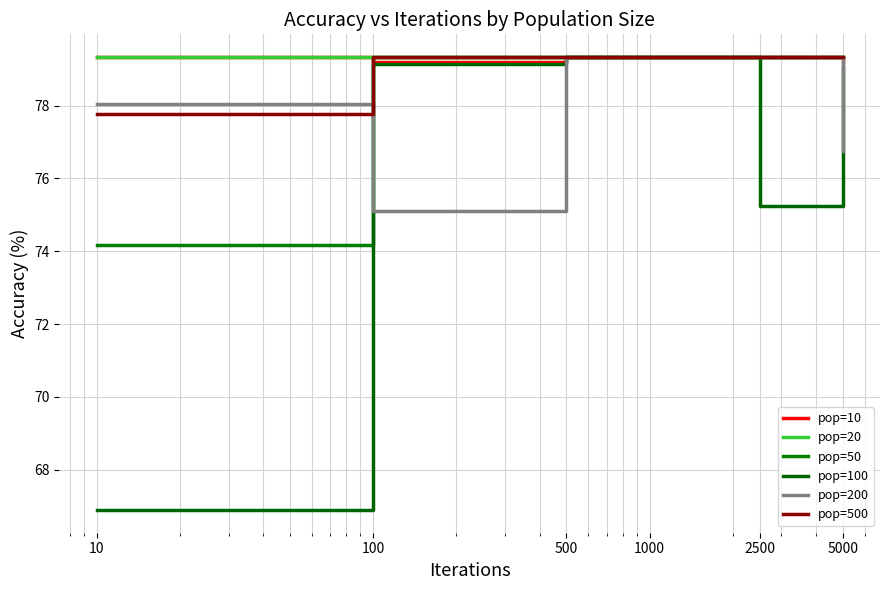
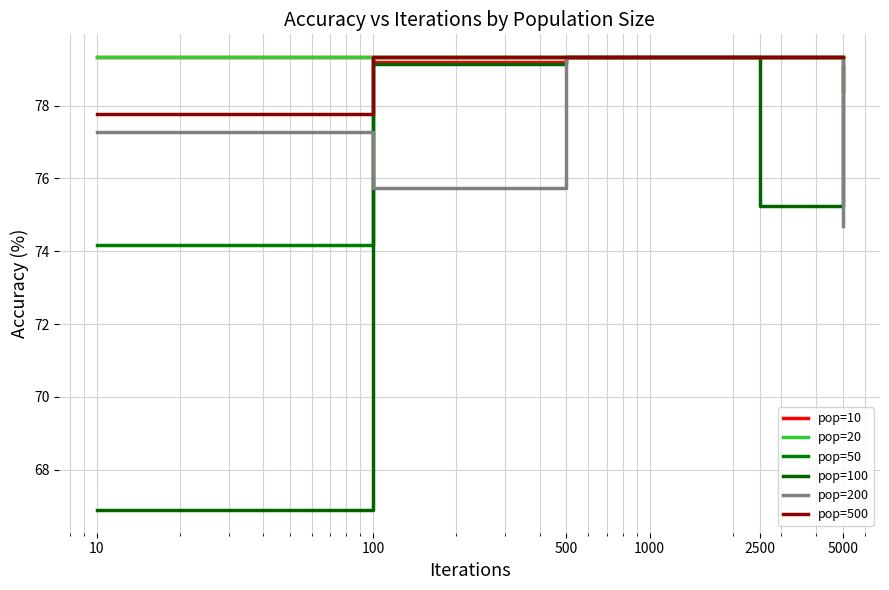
pop=200, 10: 78.0 -> 77.3
pop=200, 100: 75.1 -> 75.7
pop=10, 5000: 79.2 -> 78.4
pop=200, 5000: 76.8 -> 74.7
